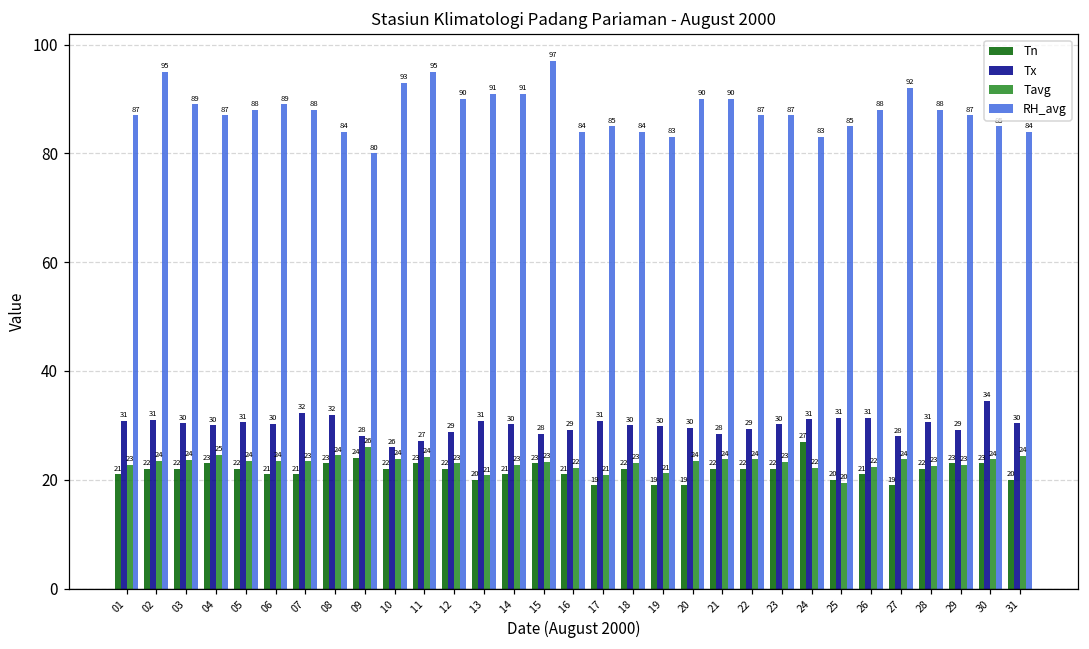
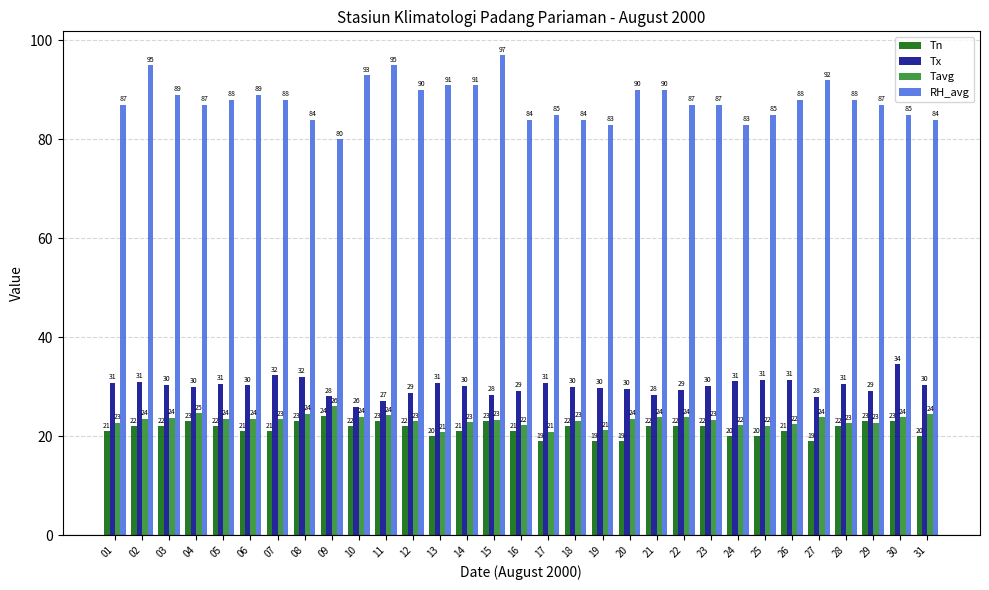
Tn, 24: 27 -> 20
Tavg, 25: 20 -> 22
